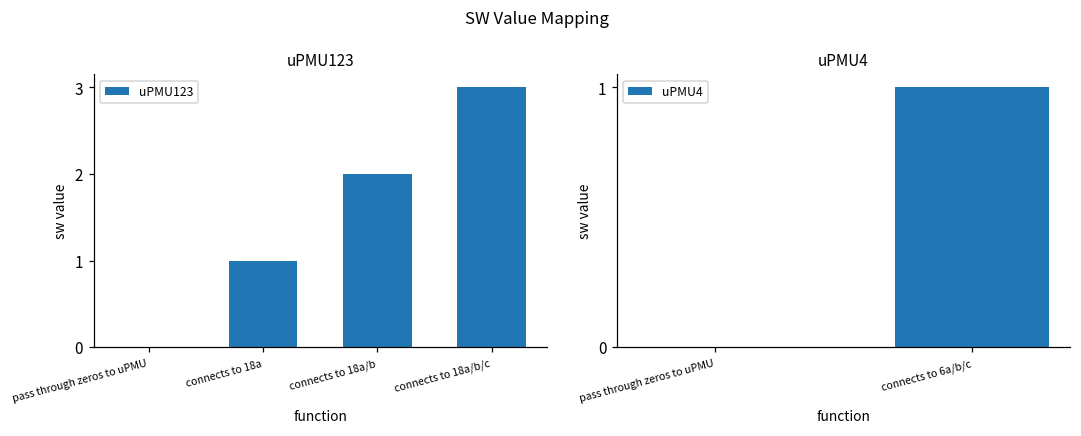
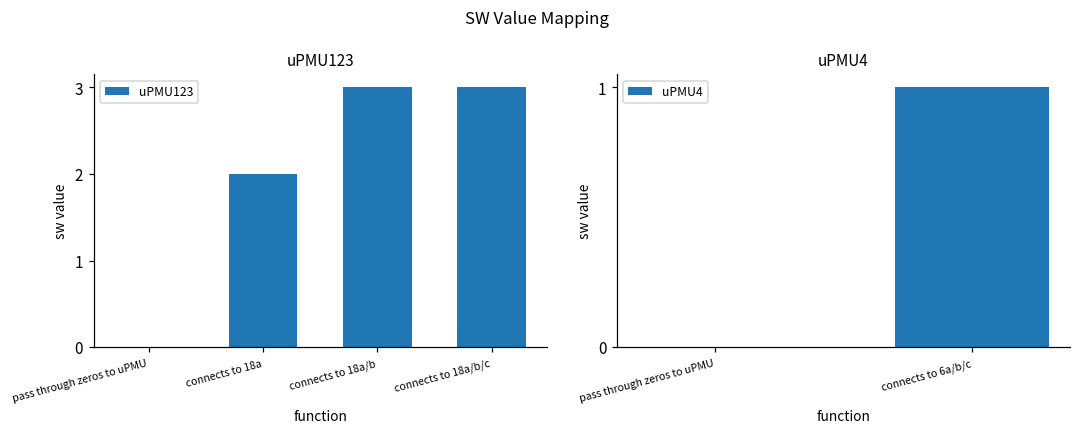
uPMU123, connects to 18a: 1 -> 2
uPMU123, connects to 18a/b: 2 -> 3
